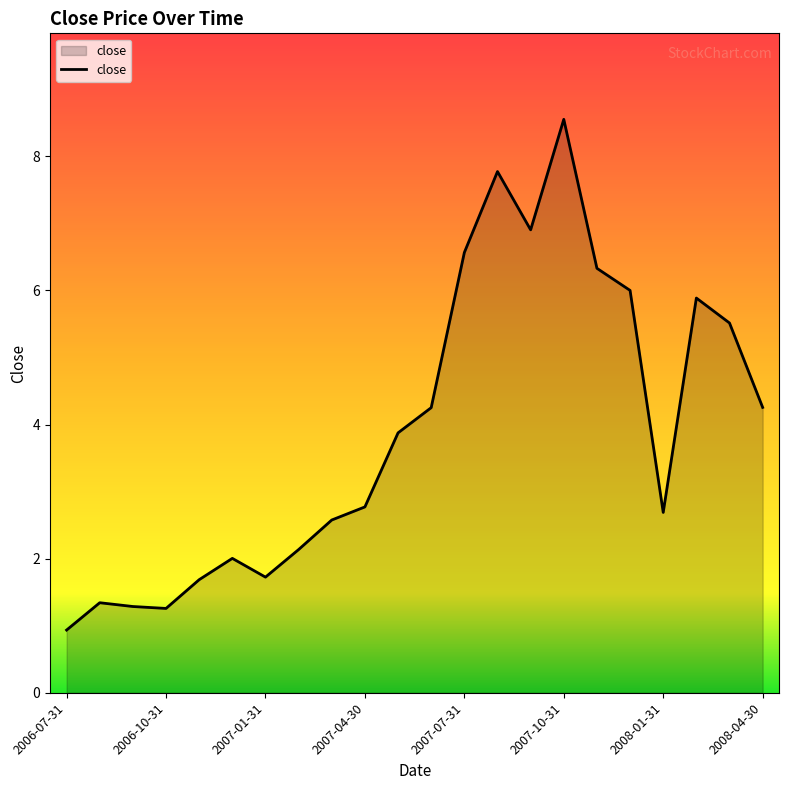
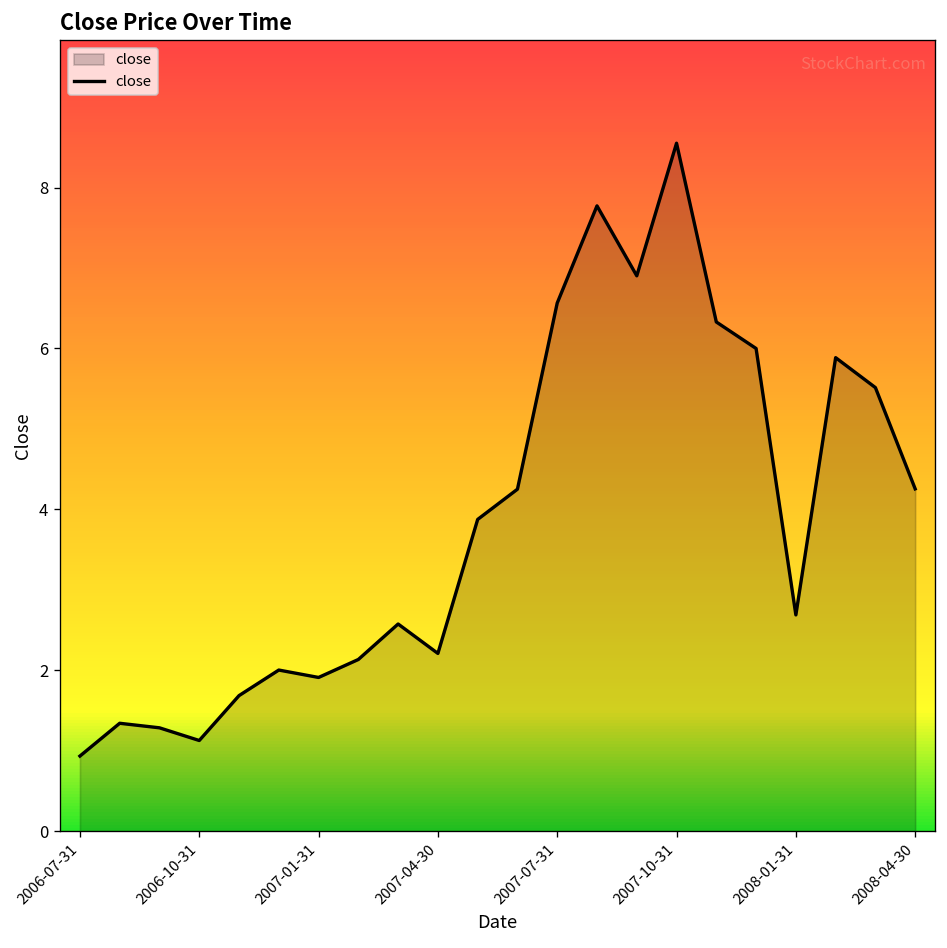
2006-10-31: 1.3 -> 1.1
2007-01-31: 1.7 -> 1.9
2007-04-30: 2.8 -> 2.2
